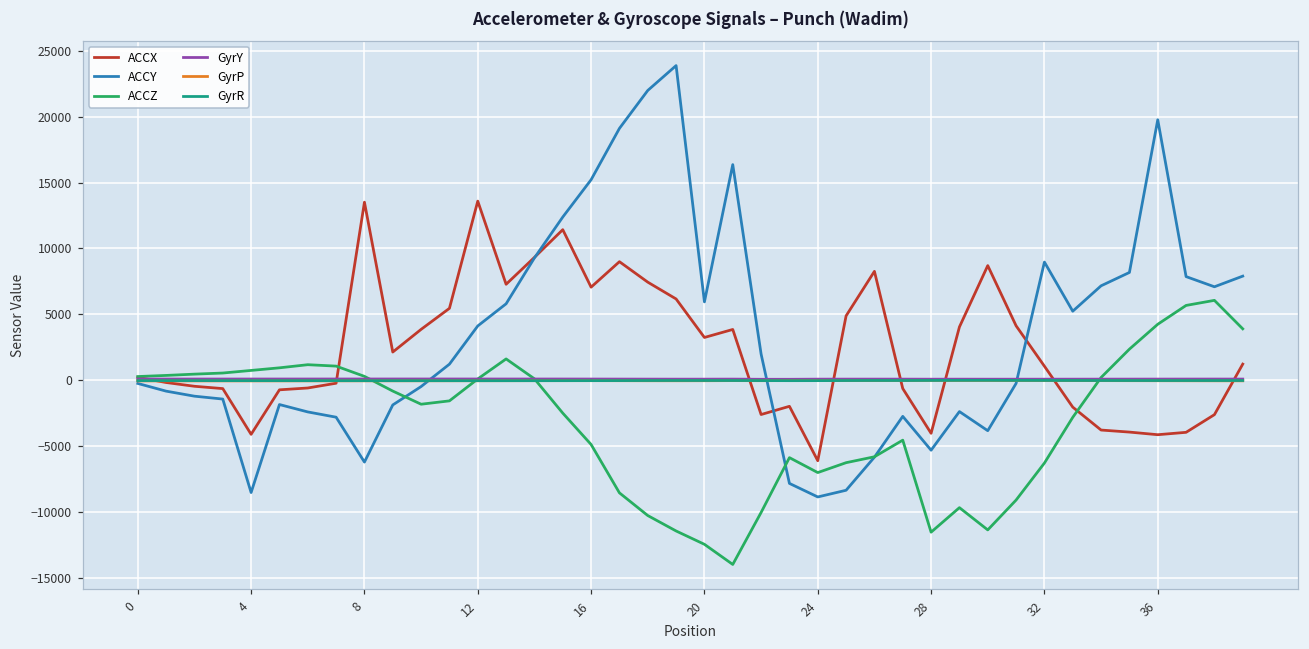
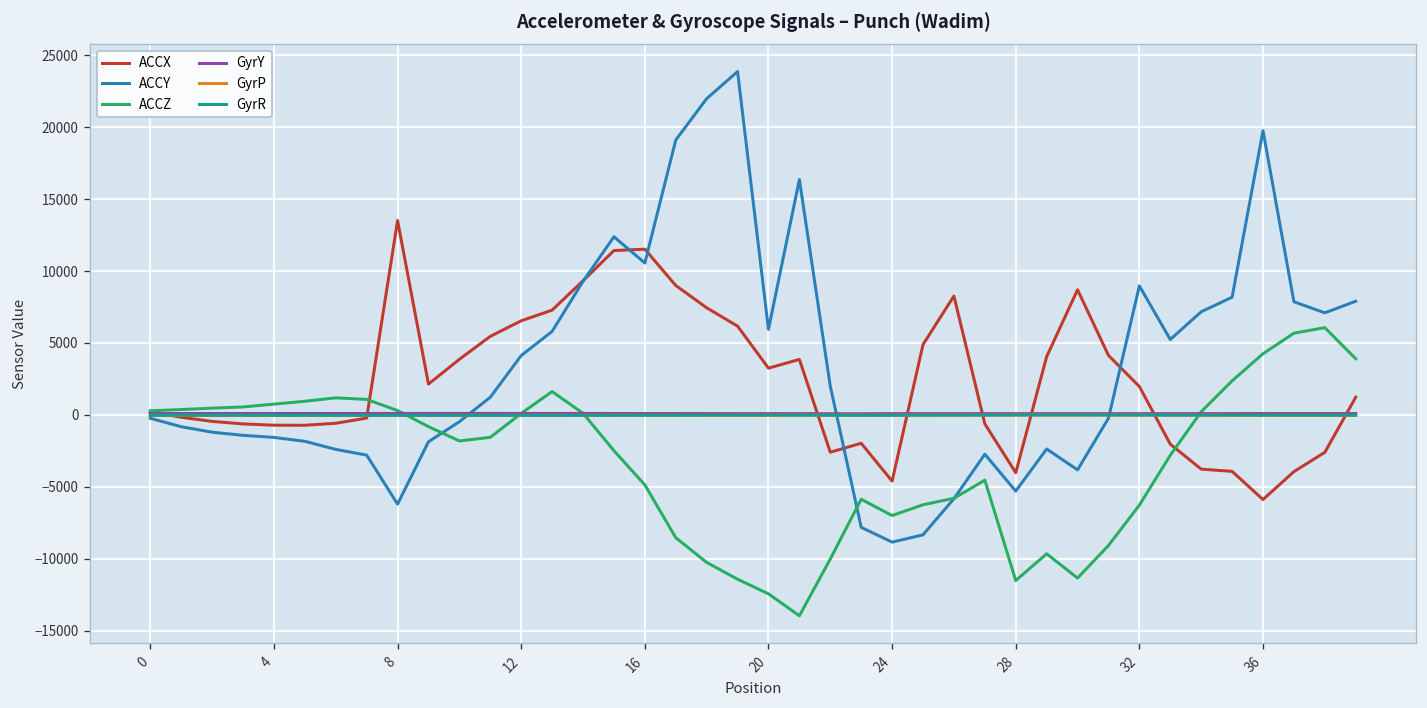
ACCX, 4: -4100 -> -700
ACCY, 4: -8500 -> -1600
ACCX, 12: 13600 -> 6500
ACCX, 16: 7100 -> 11500
ACCY, 16: 15200 -> 10600
ACCX, 24: -6100 -> -4600
ACCX, 32: 1100 -> 2000
ACCX, 36: -4100 -> -5900
